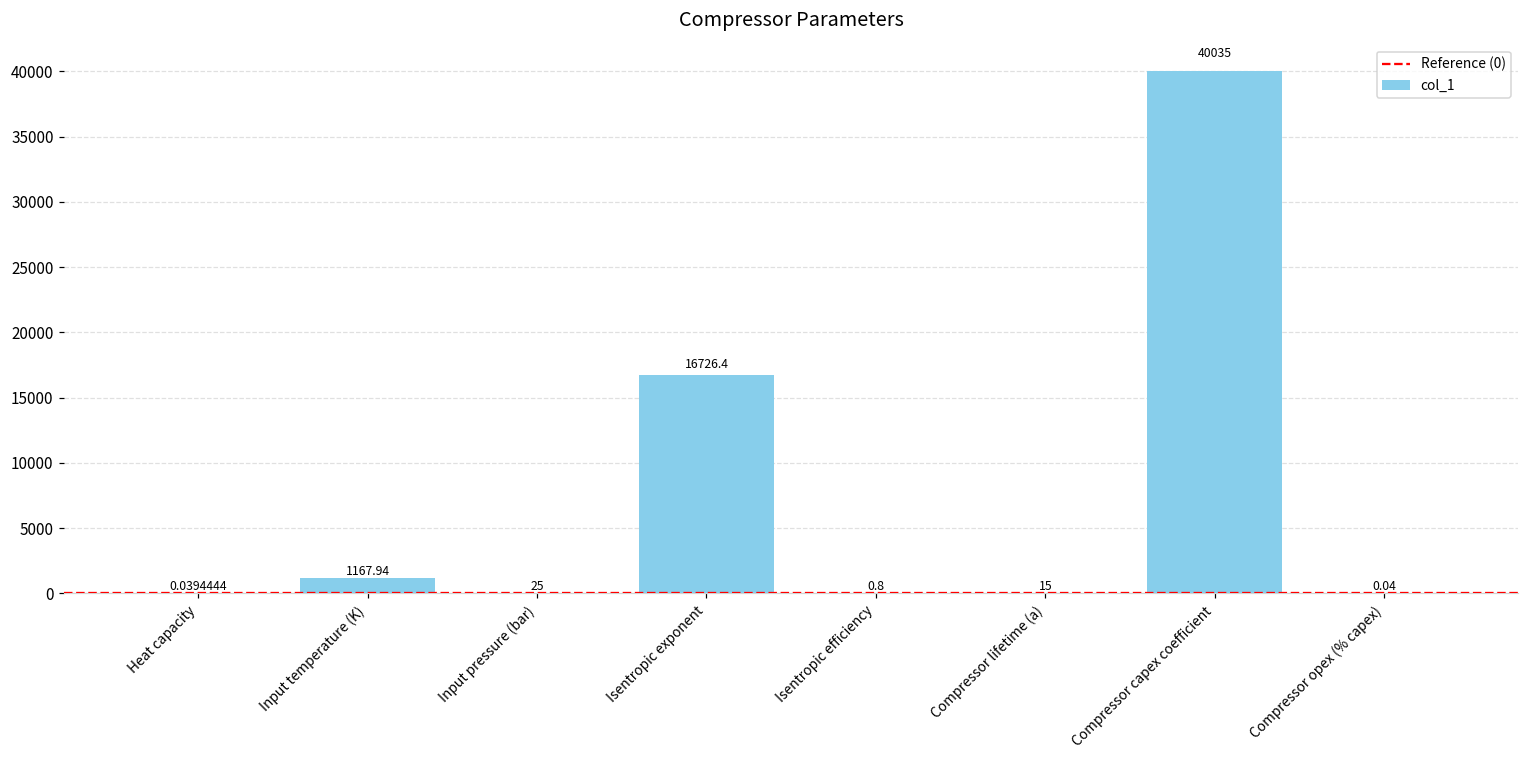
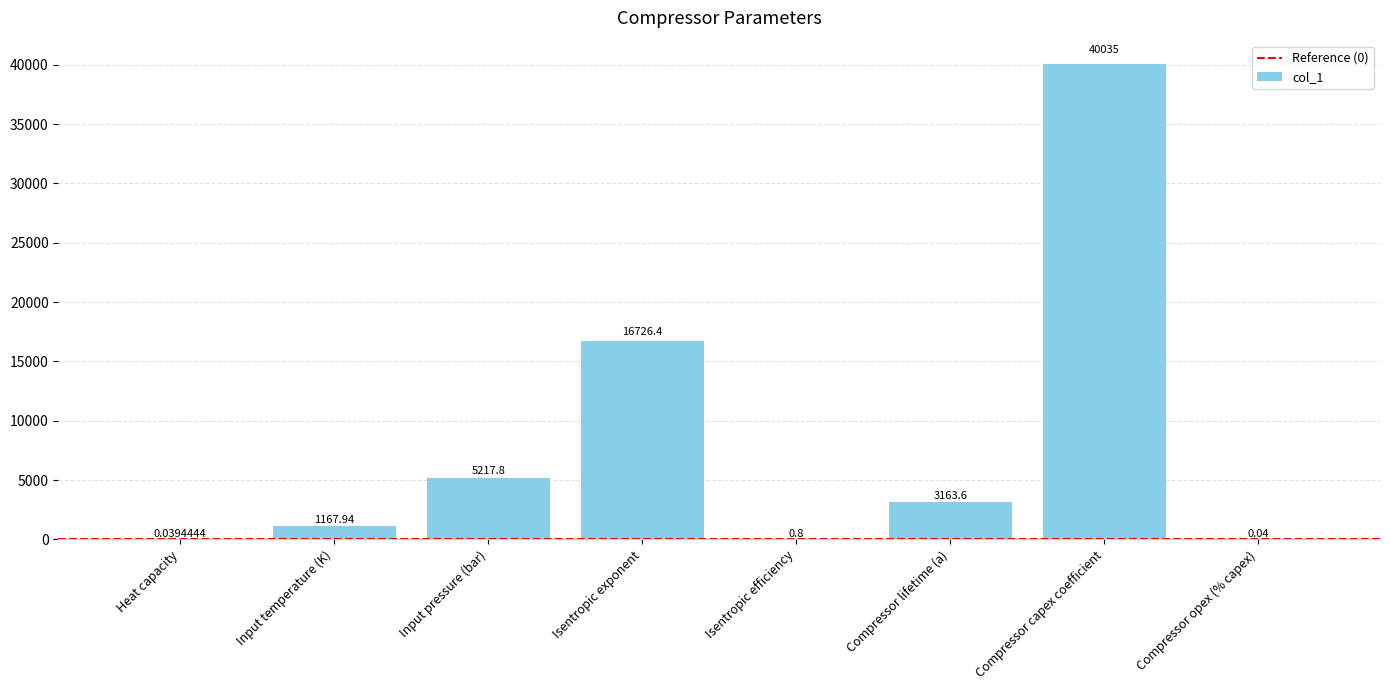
Input pressure (bar): 25 -> 5217.8
Compressor lifetime (a): 15 -> 3163.6
